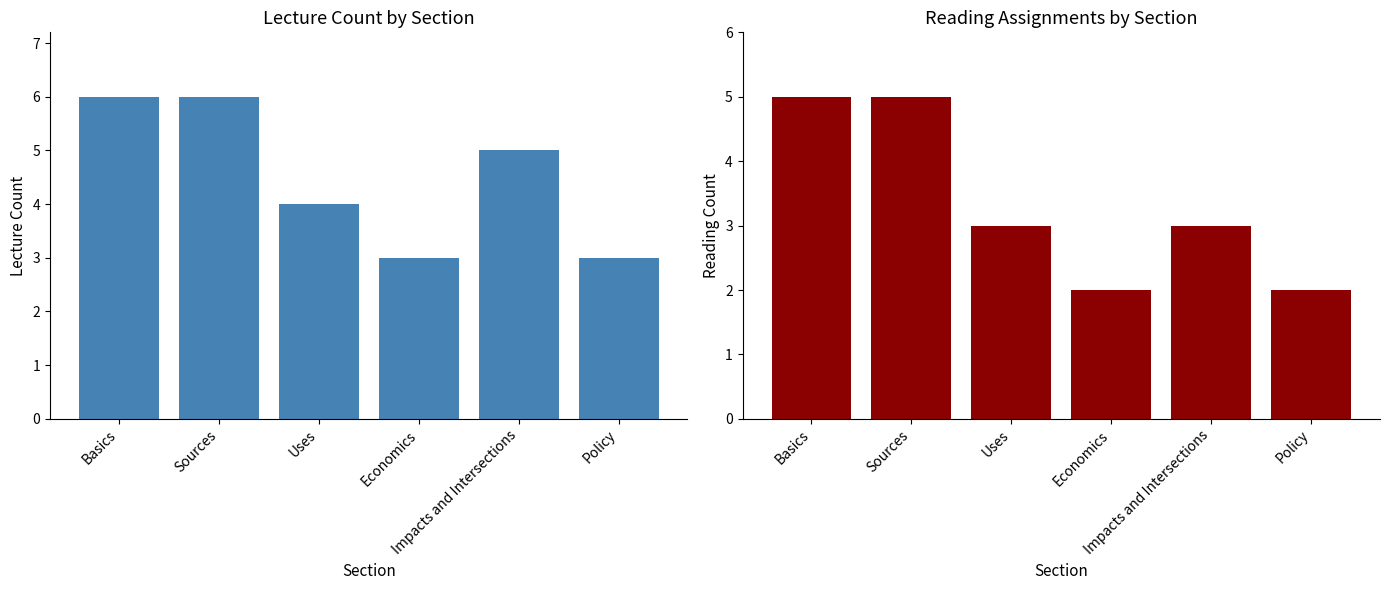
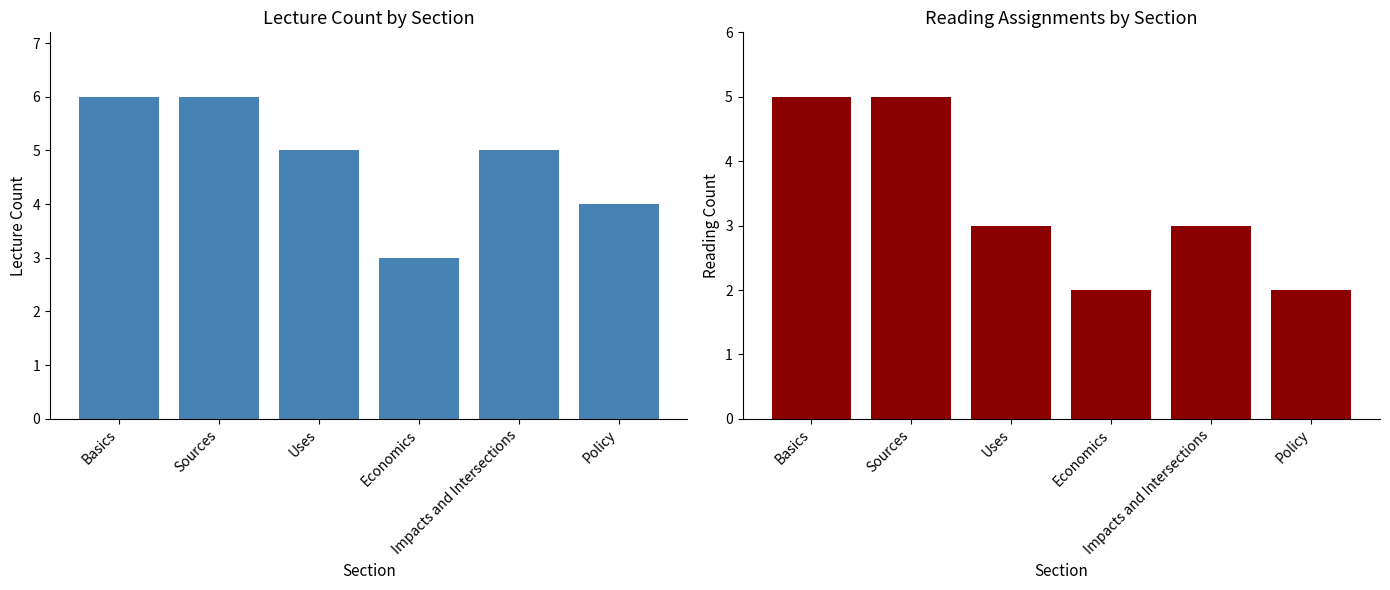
Lecture Count by Section, Uses: 4 -> 5
Lecture Count by Section, Policy: 3 -> 4
